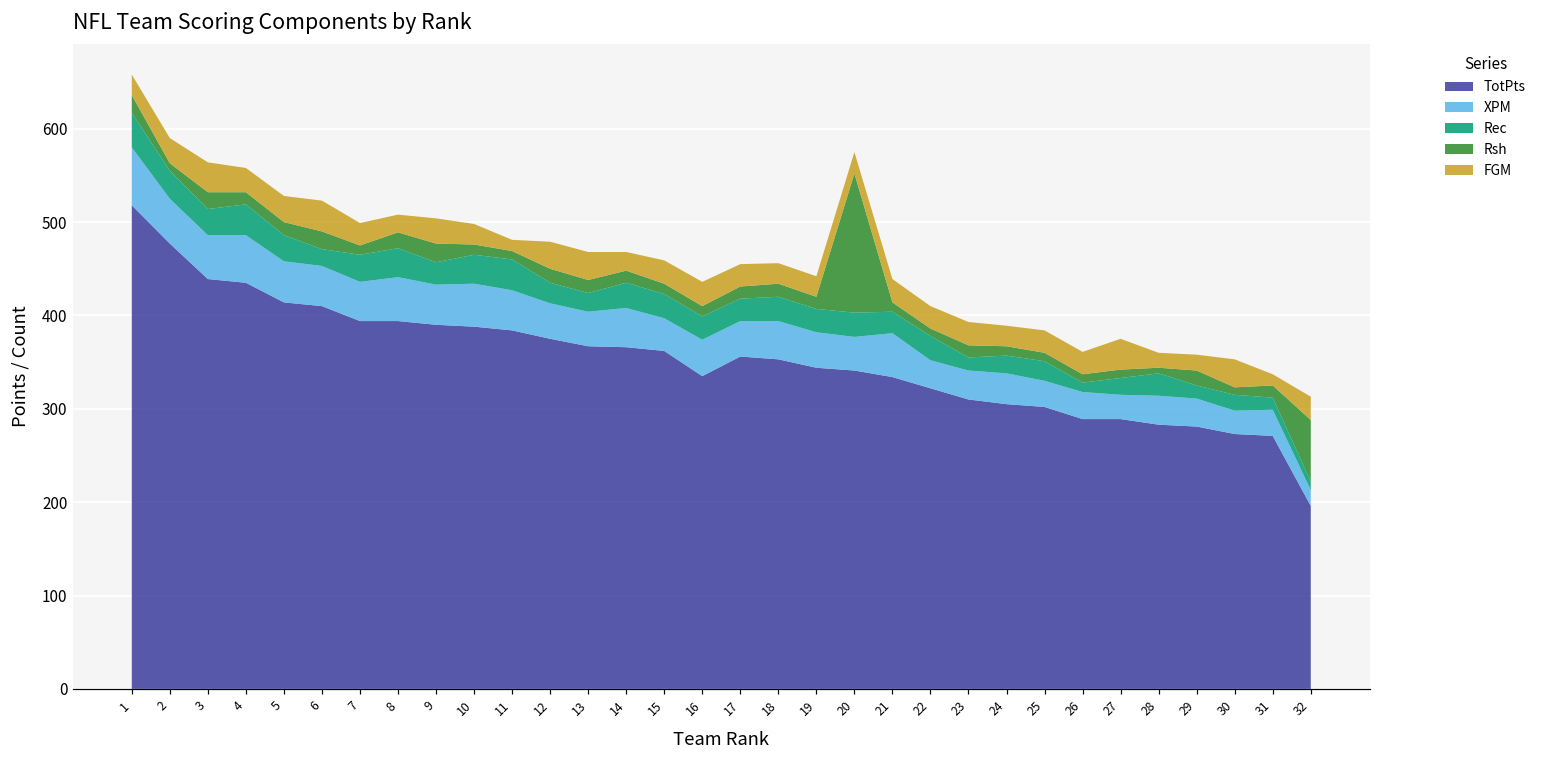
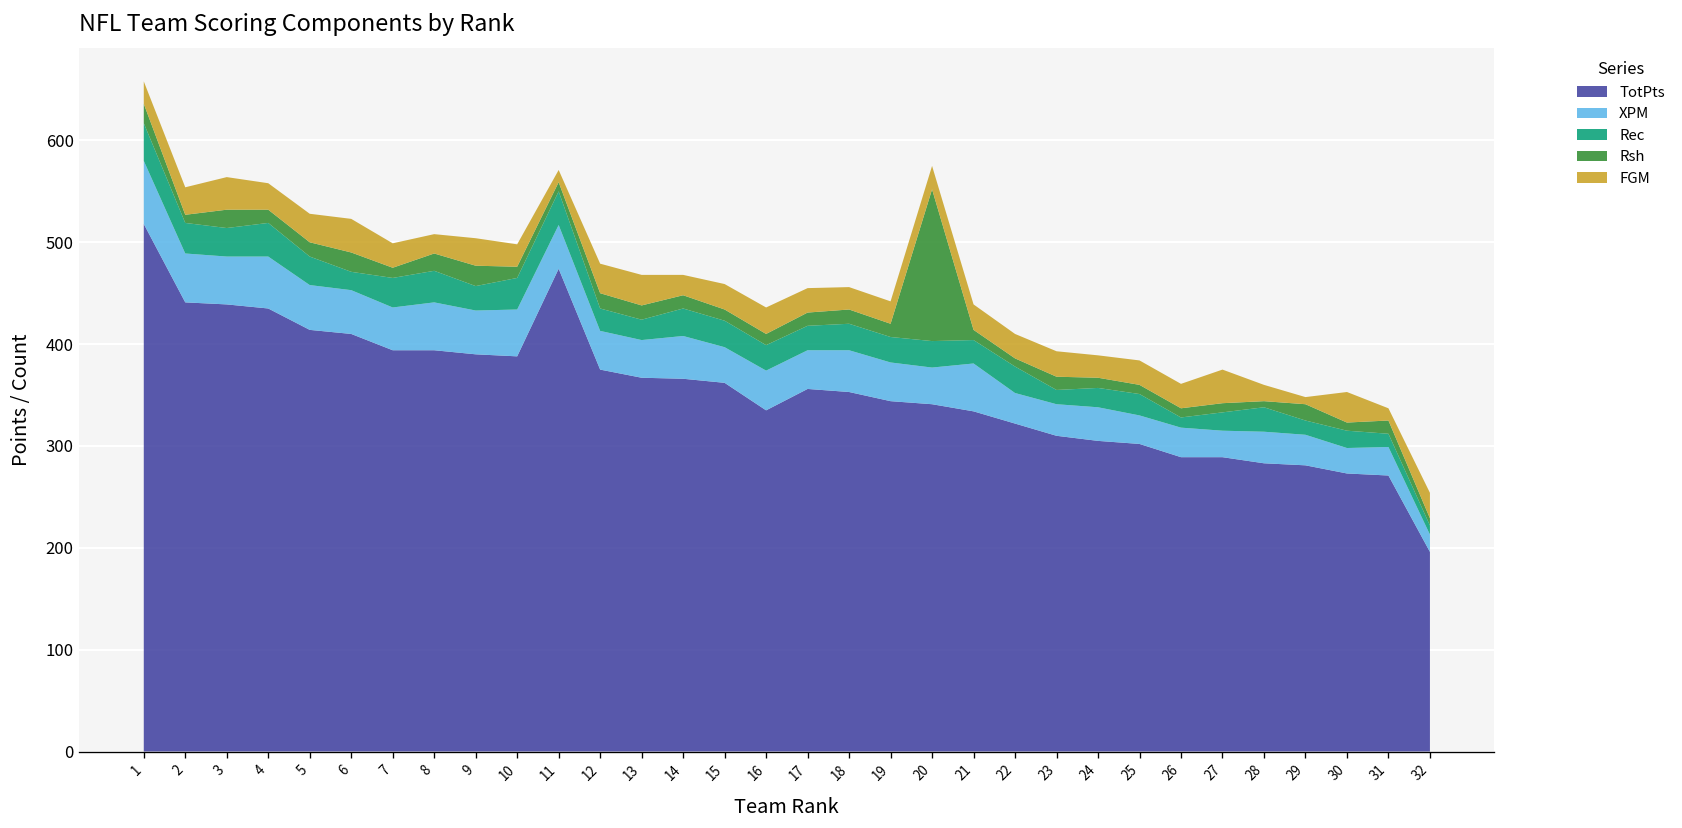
TotPts, 2: 480 -> 440
TotPts, 11: 380 -> 470
FGM, 29: 20 -> 10
Rsh, 32: 70 -> 10
